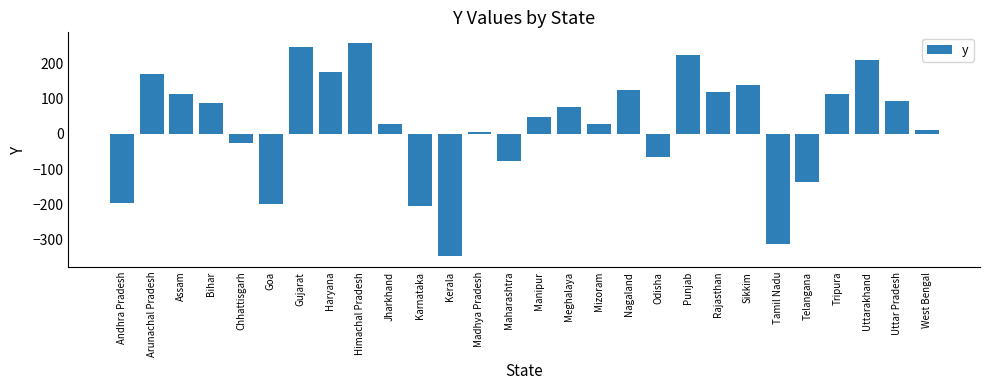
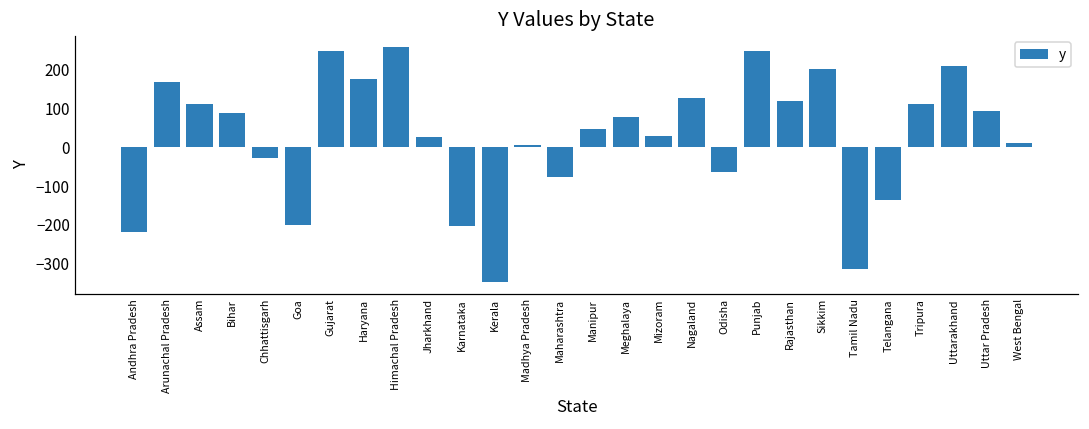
Andhra Pradesh: -200 -> -220
Punjab: 220 -> 250
Sikkim: 140 -> 200
